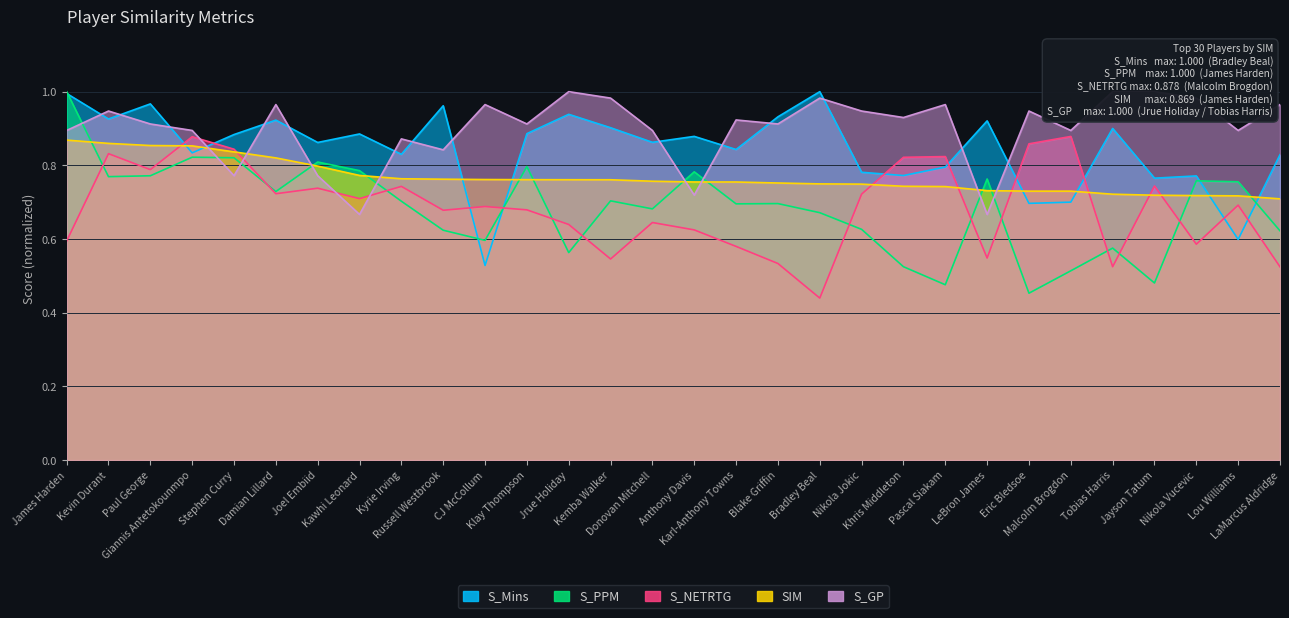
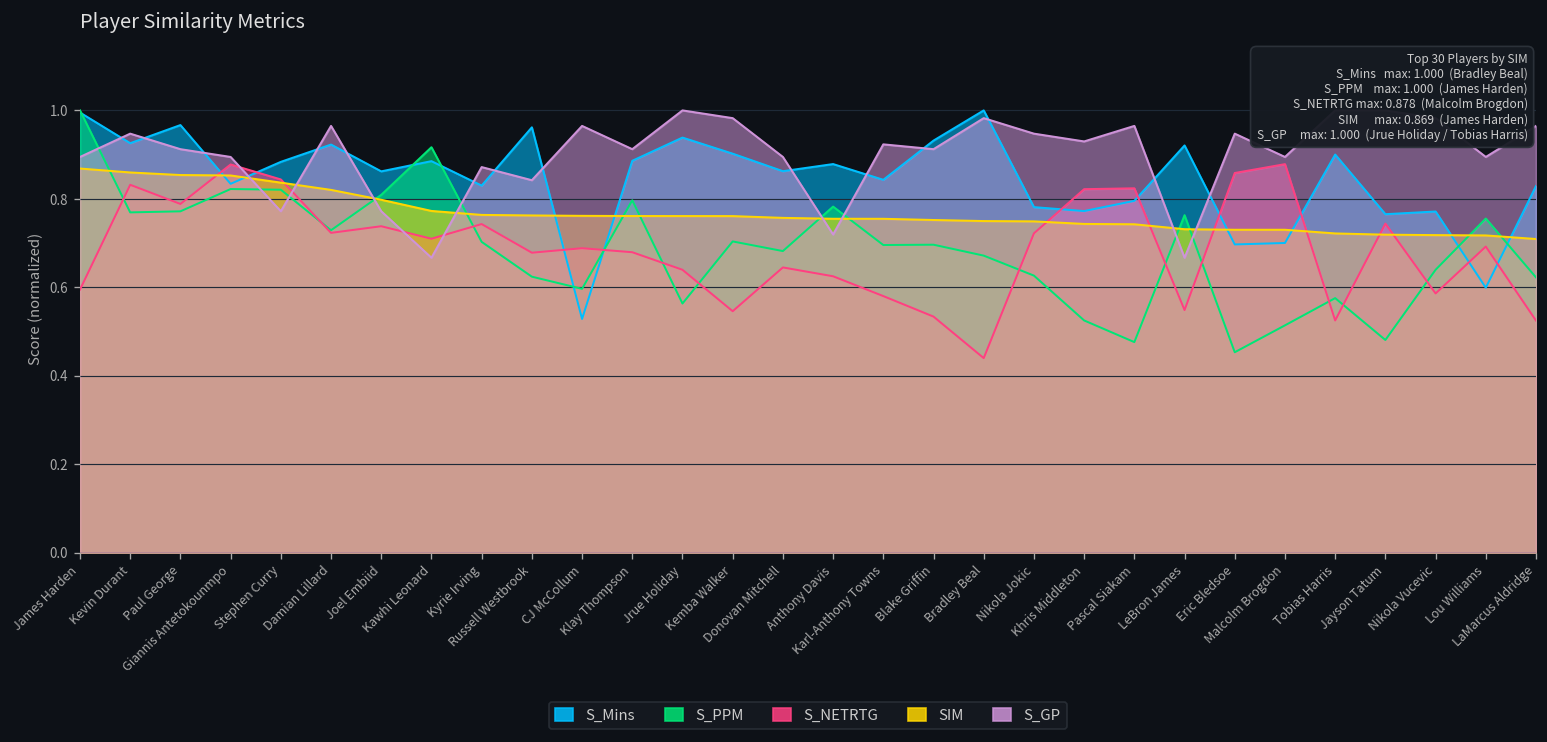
S_PPM, Kawhi Leonard: 0.79 -> 0.92
S_PPM, Nikola Vucevic: 0.76 -> 0.64
